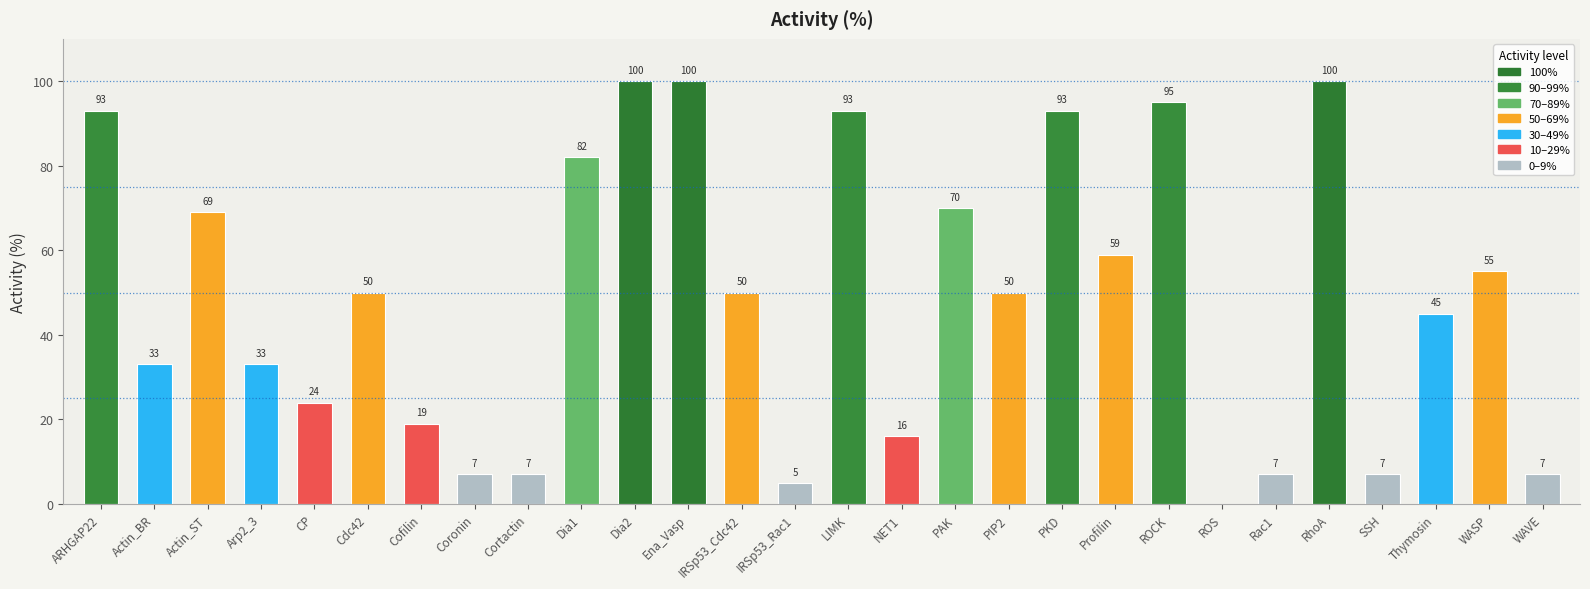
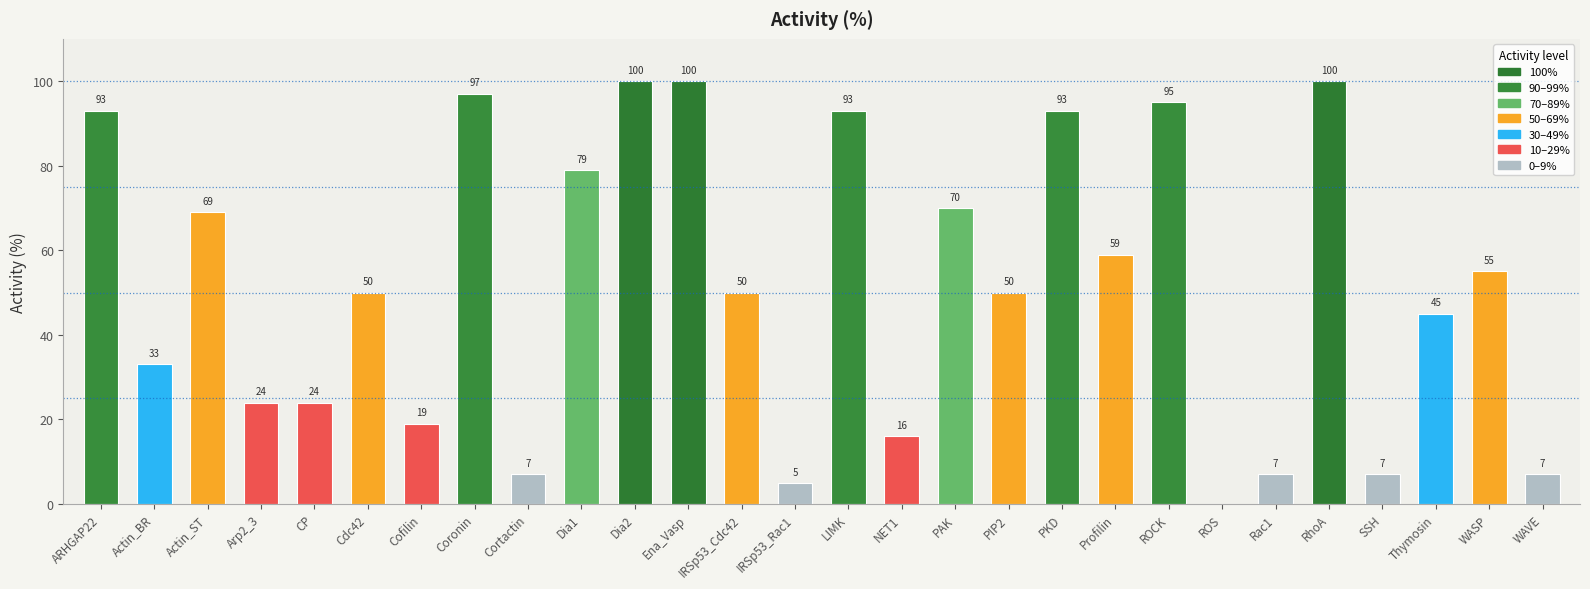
Arp2_3: 33 -> 24
Coronin: 7 -> 97
Dia1: 82 -> 79
